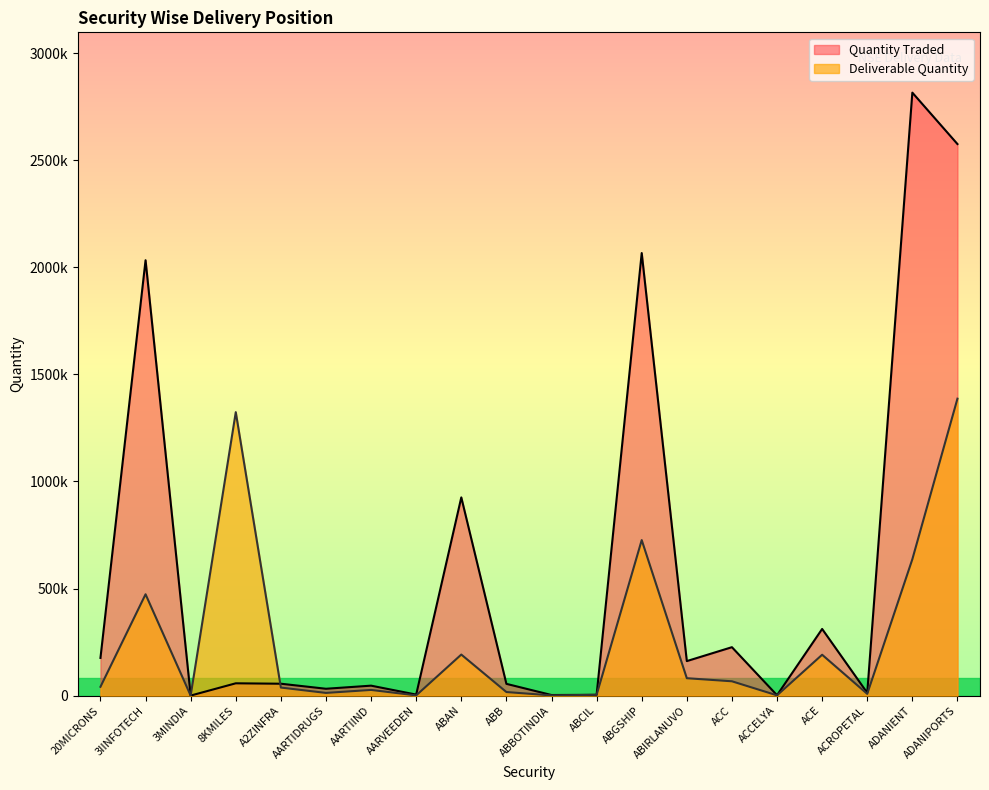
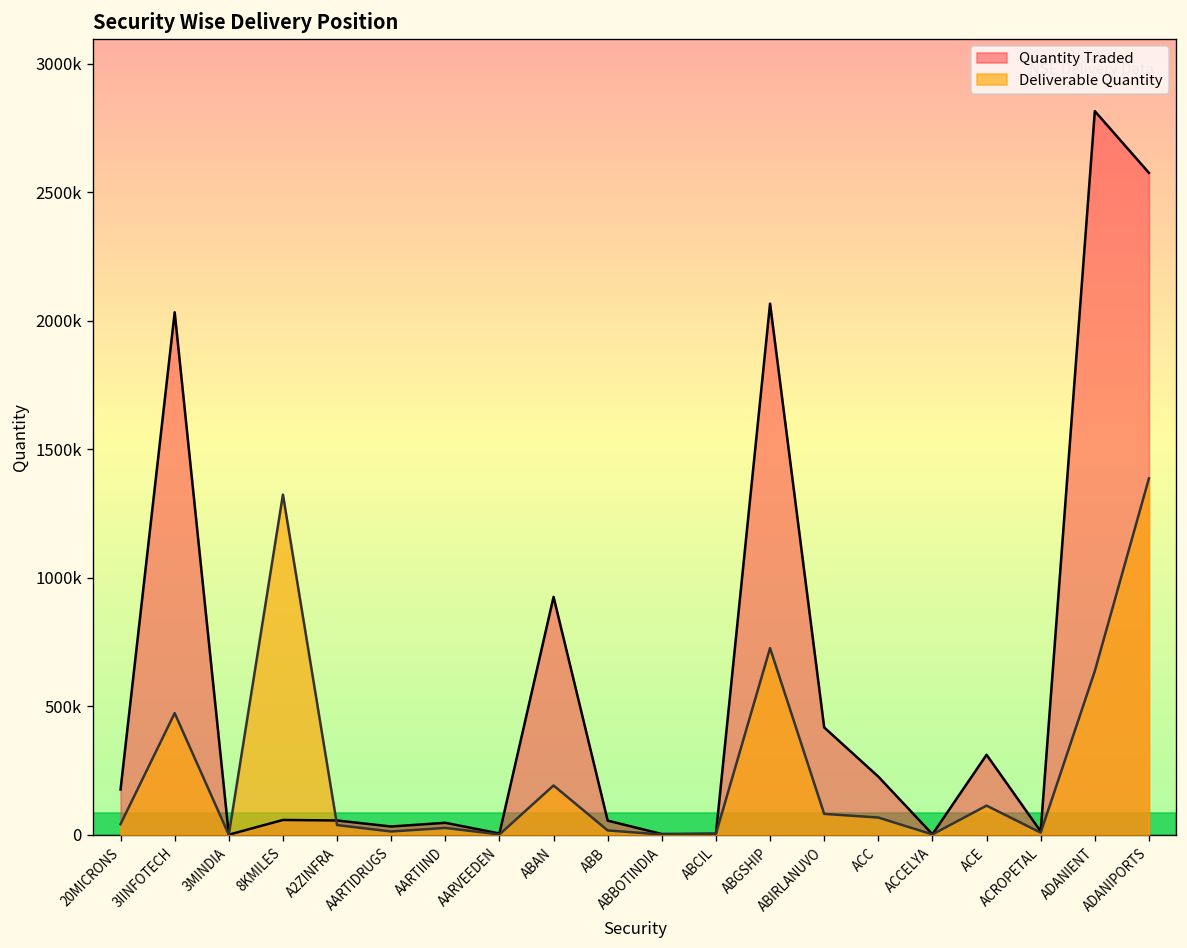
Quantity Traded, ABIRLANUVO: 160000 -> 420000
Deliverable Quantity, ACE: 190000 -> 110000
